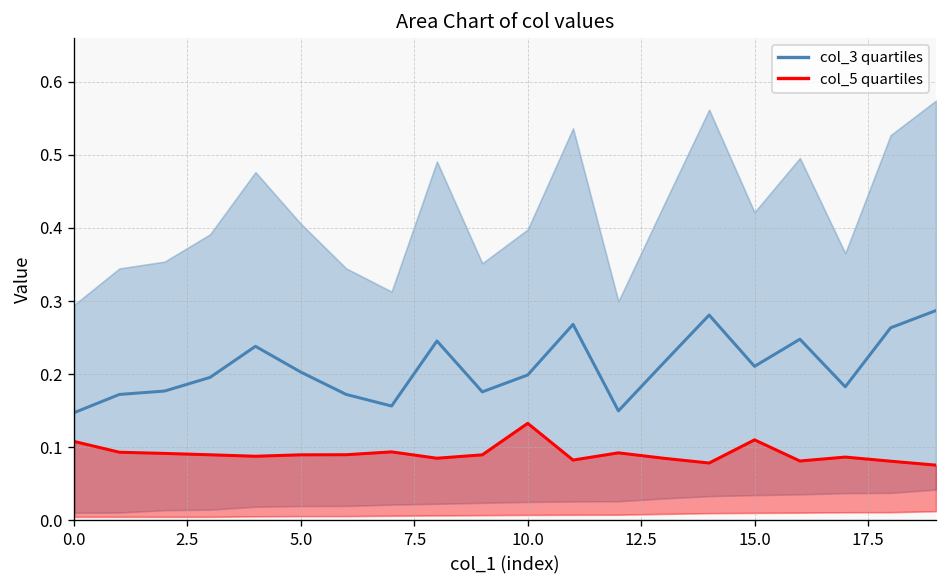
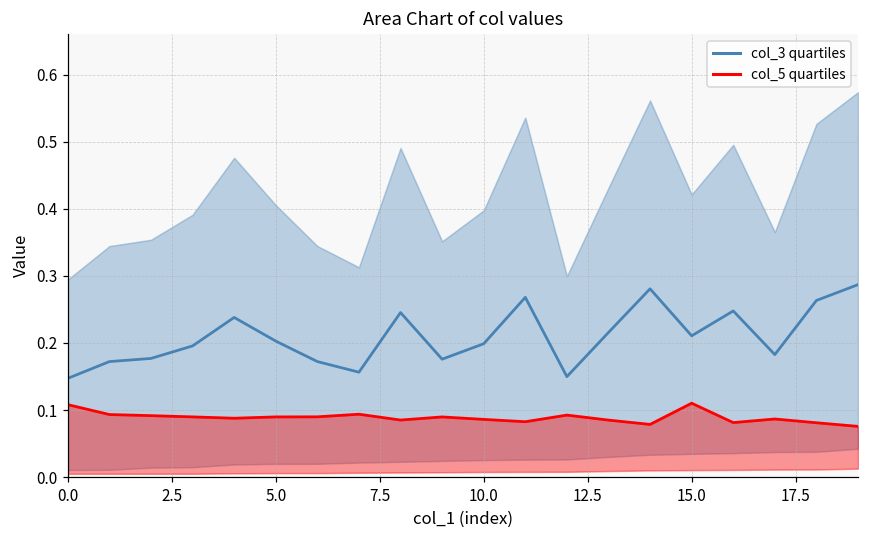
col_5 quartiles, 10.0: 0.13 -> 0.09
